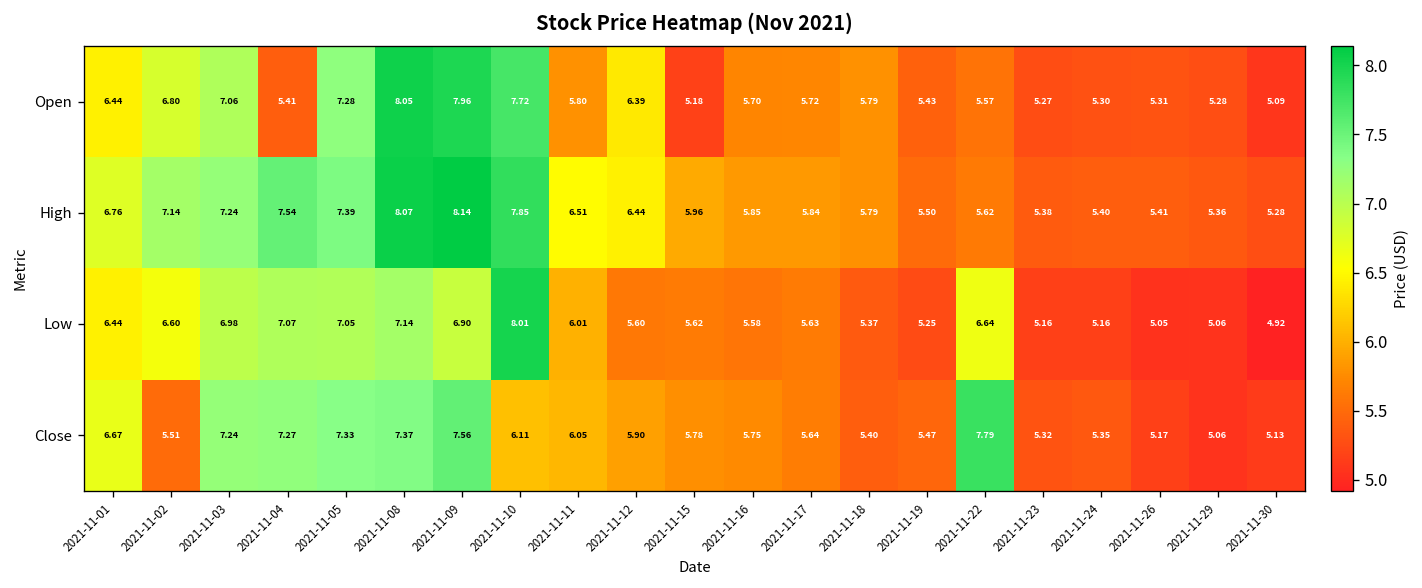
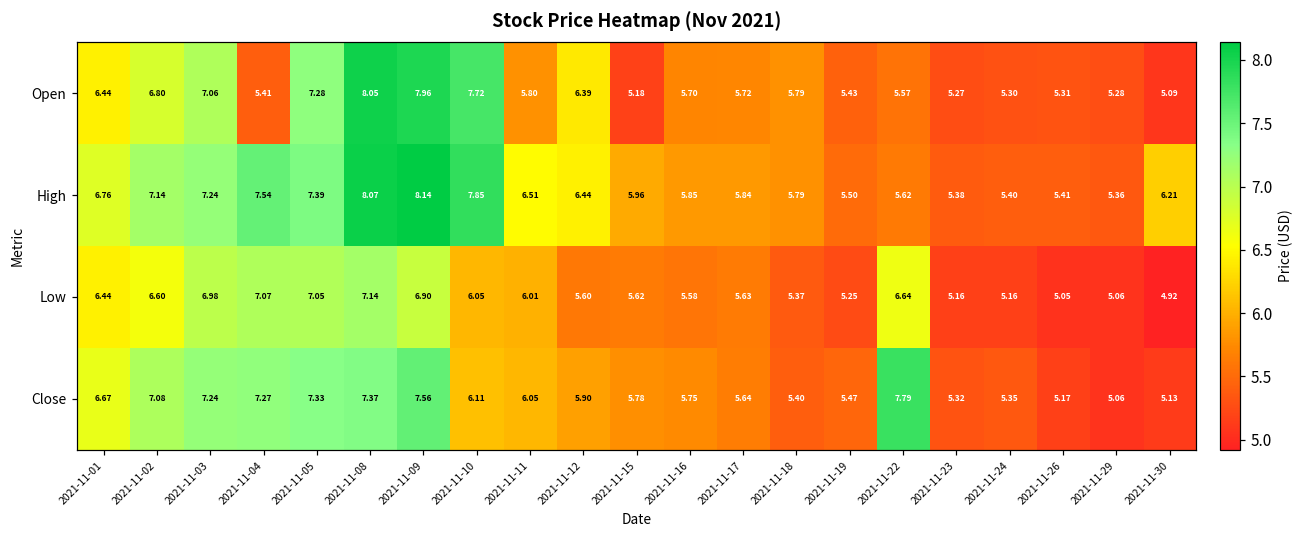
High, 2021-11-30: 5.28 -> 6.21
Low, 2021-11-10: 8.01 -> 6.05
Close, 2021-11-02: 5.51 -> 7.08
